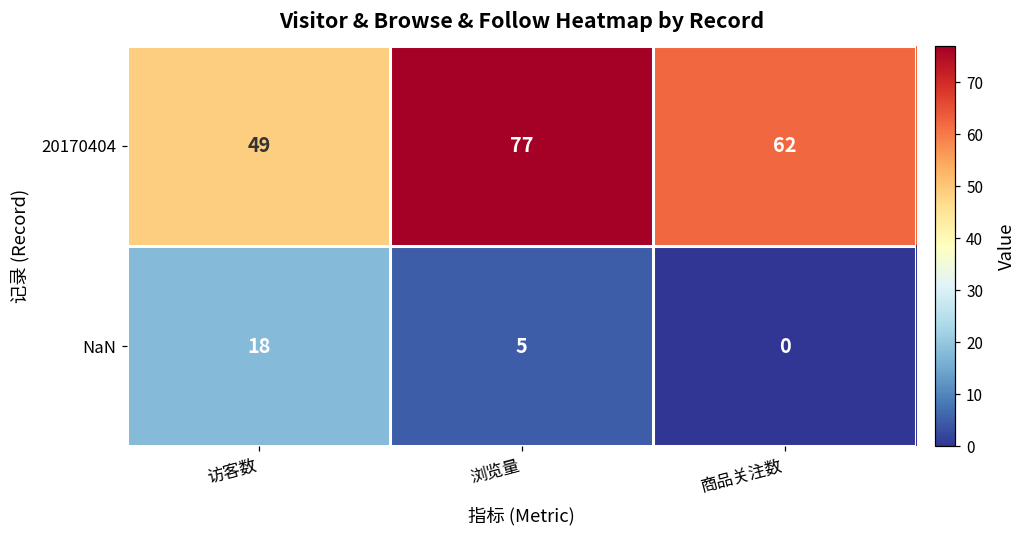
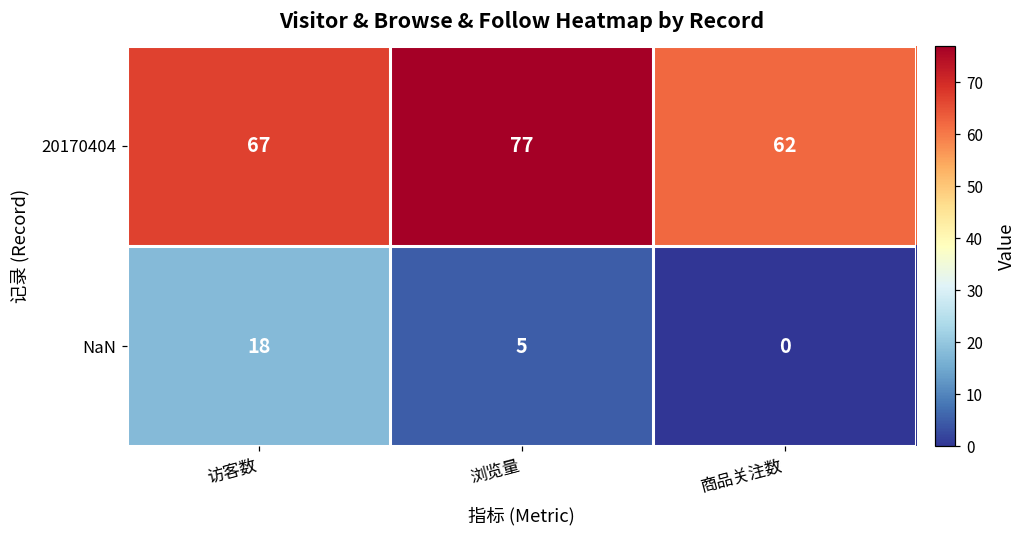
20170404, 访客数: 49 -> 67
